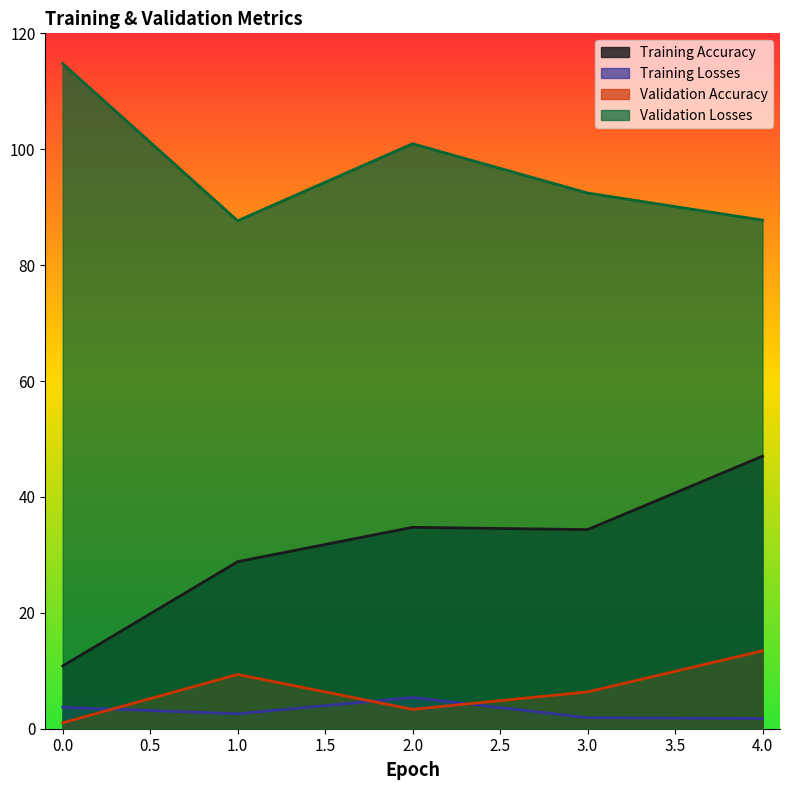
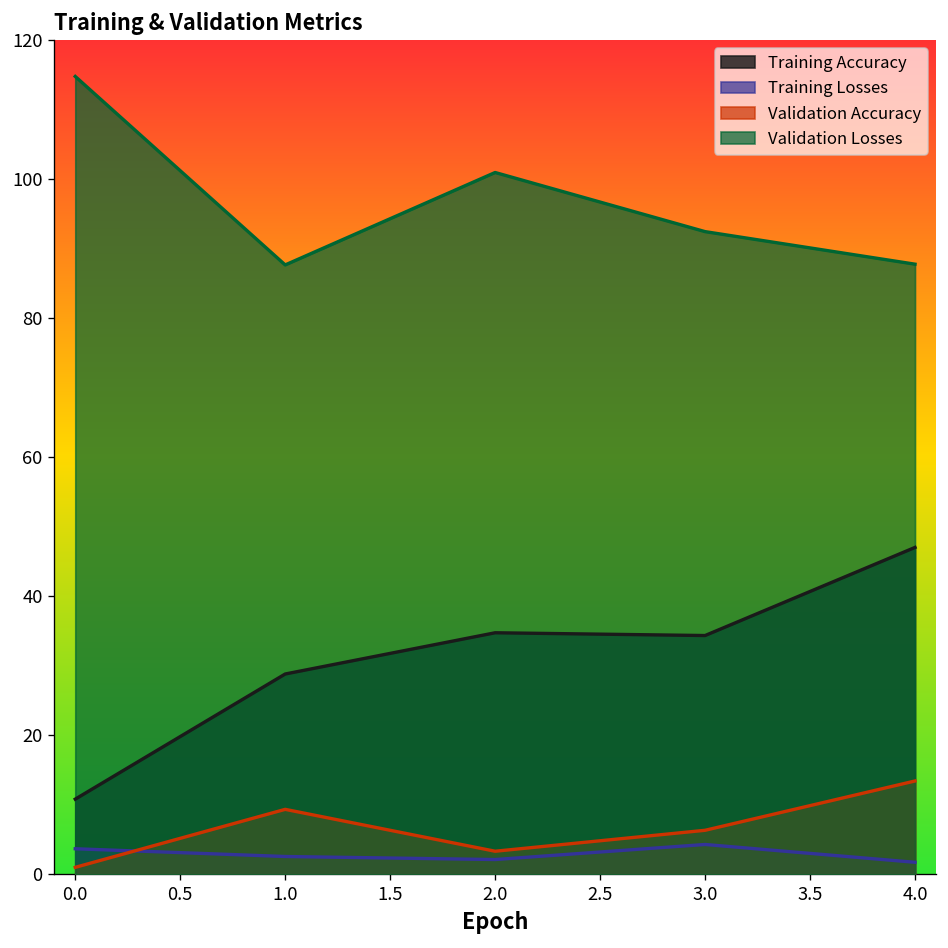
Training Losses, 2.0: 5 -> 2
Training Losses, 3.0: 2 -> 4
